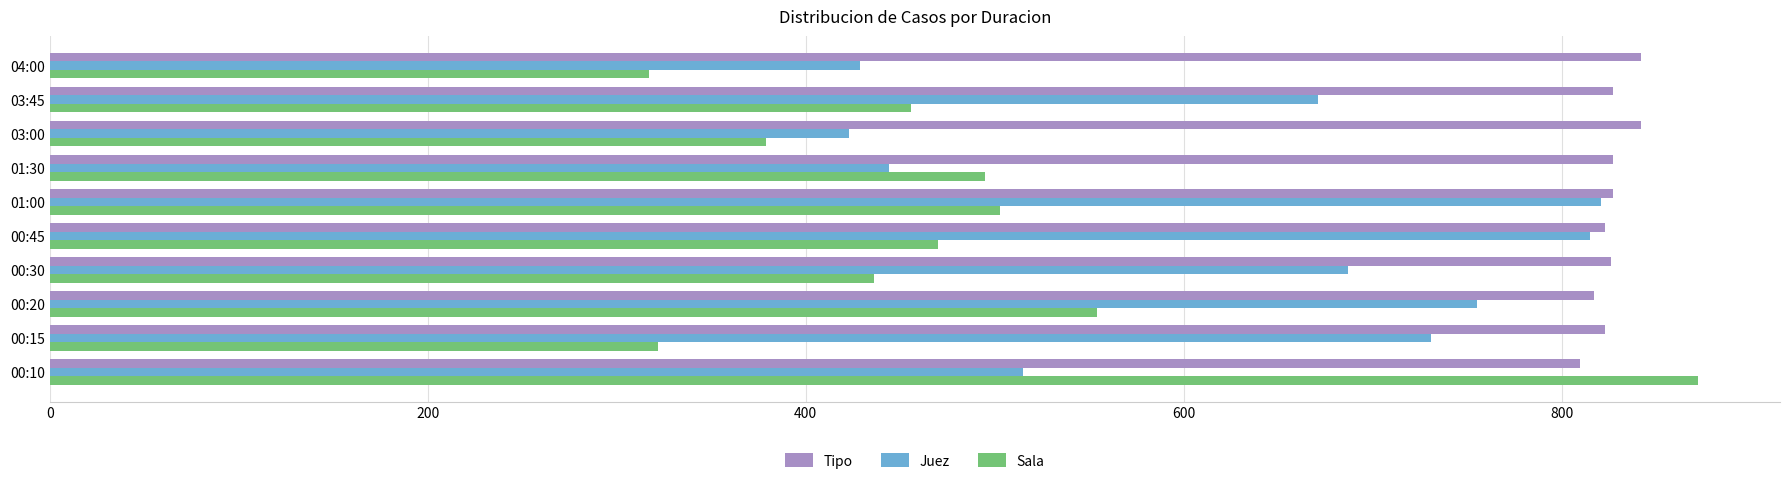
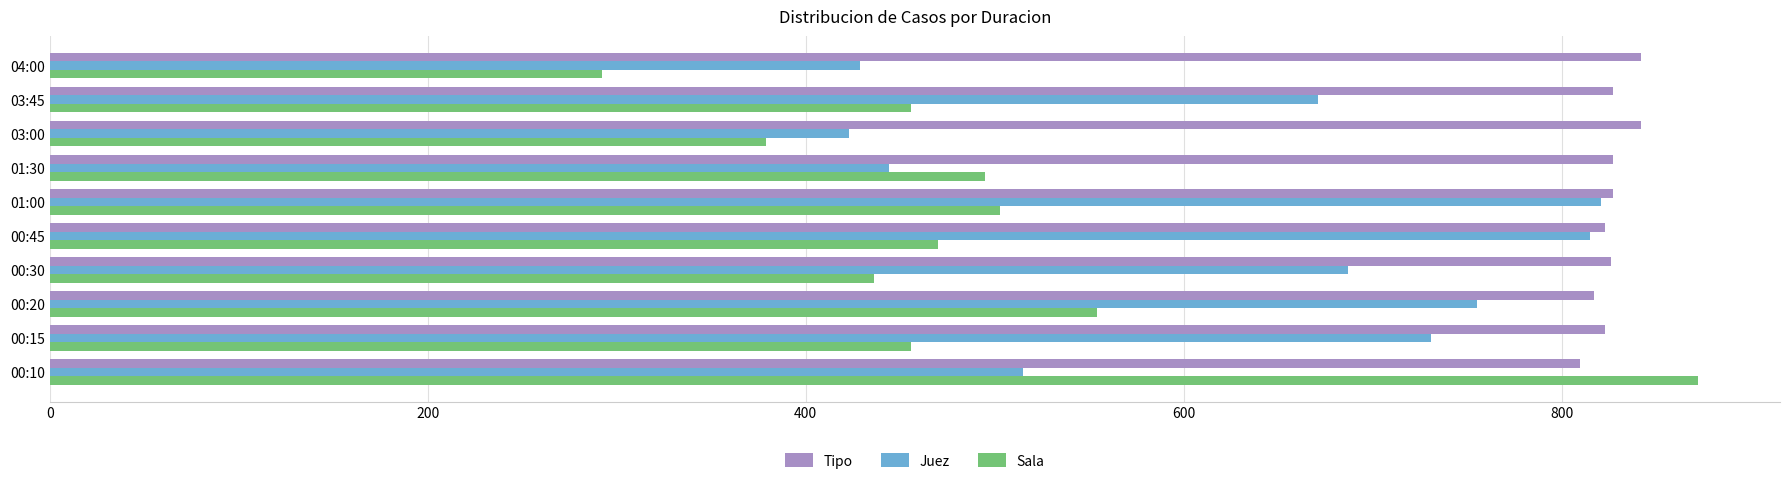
Sala, 04:00: 317 -> 292
Sala, 00:15: 322 -> 456
